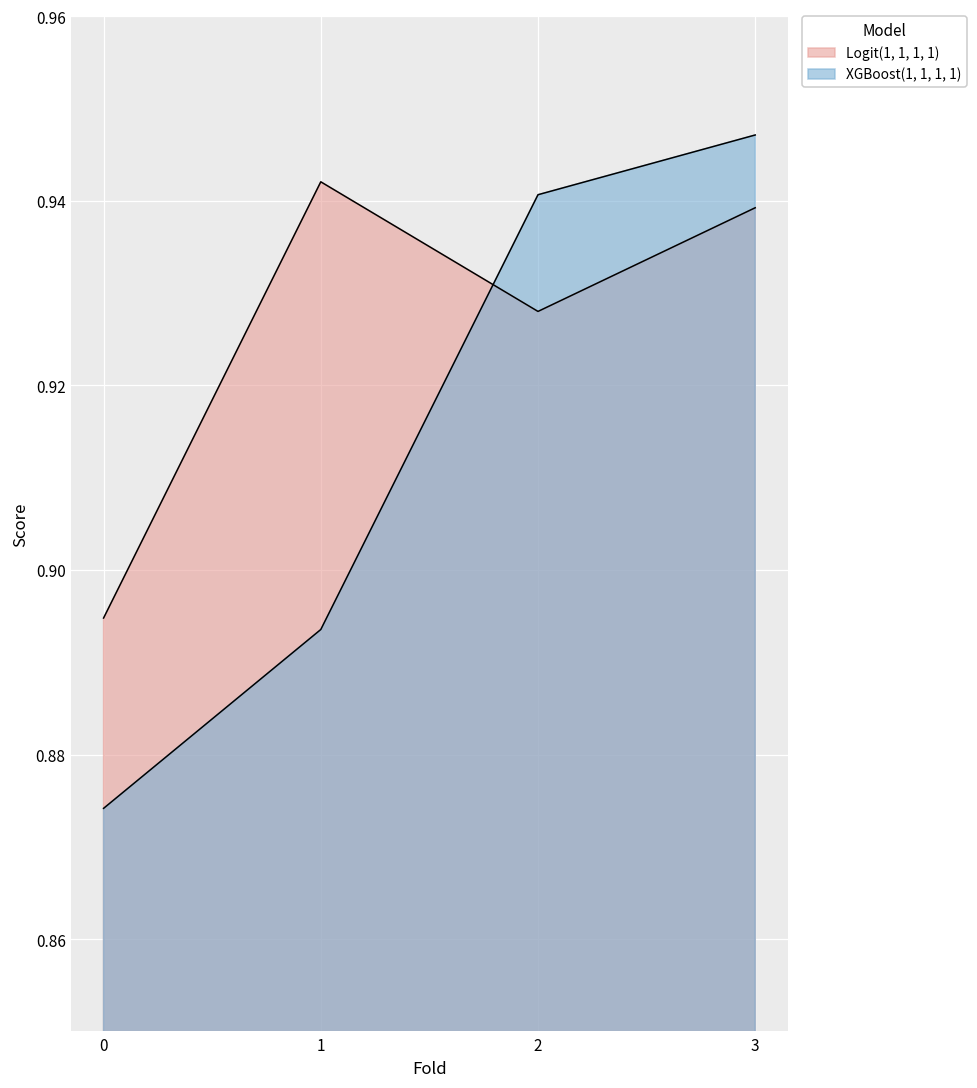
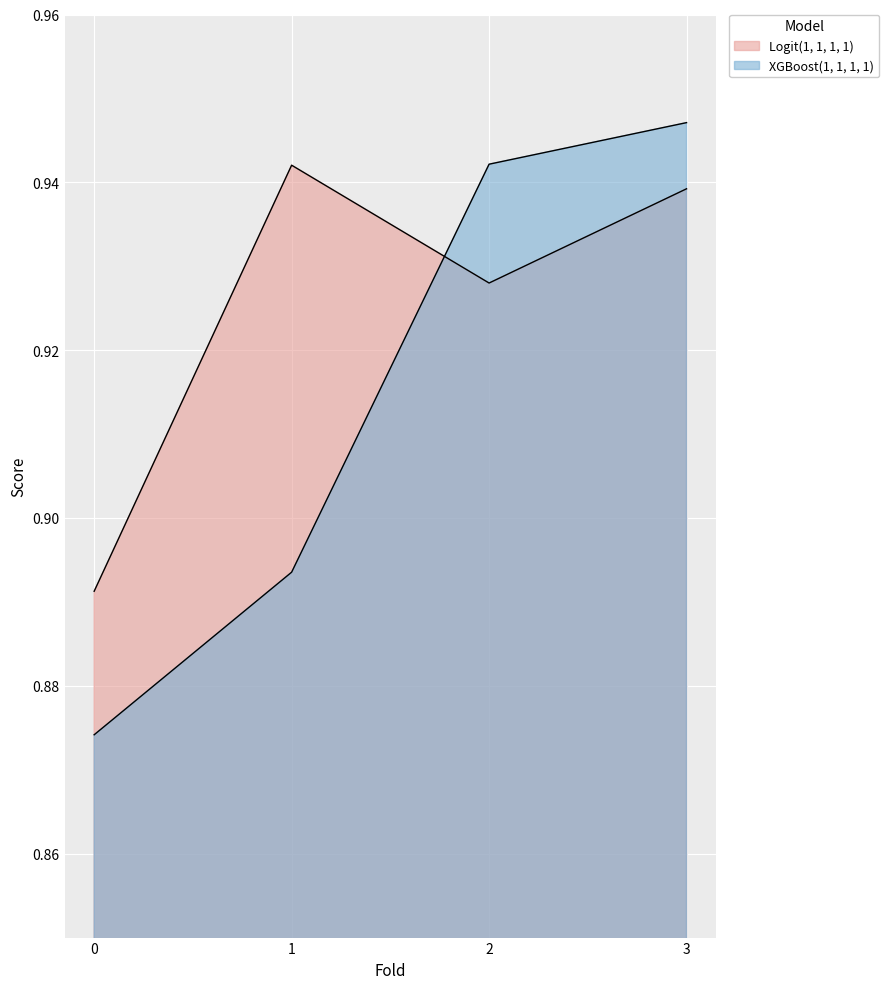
Logit(1, 1, 1, 1), 0: 0.895 -> 0.891
XGBoost(1, 1, 1, 1), 2: 0.941 -> 0.942
